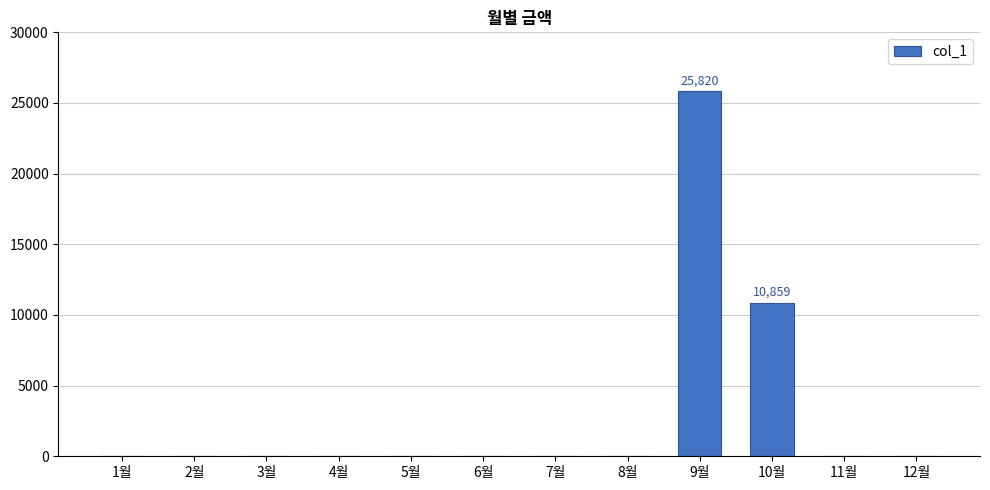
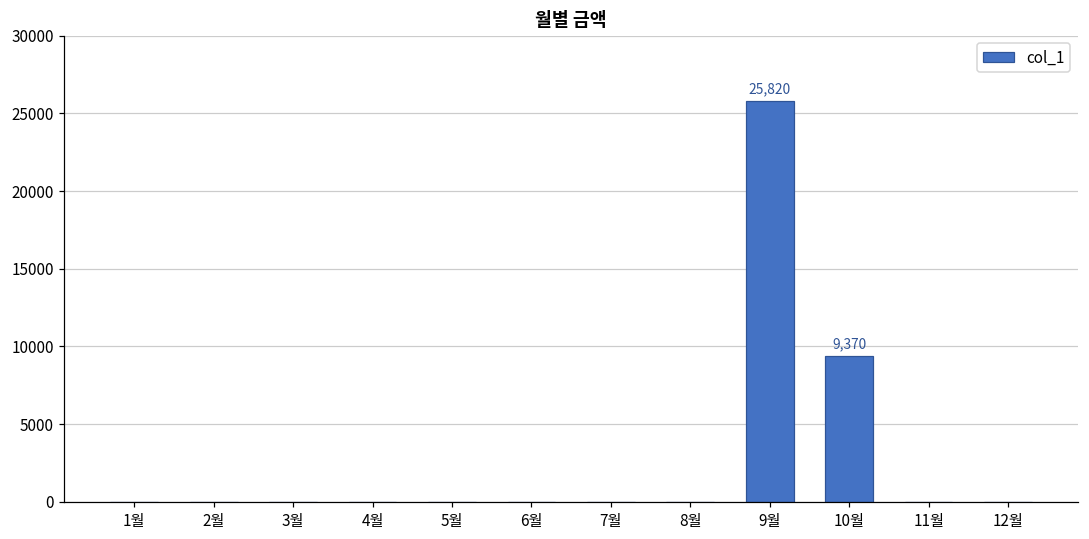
10월: 10,859 -> 9,370
